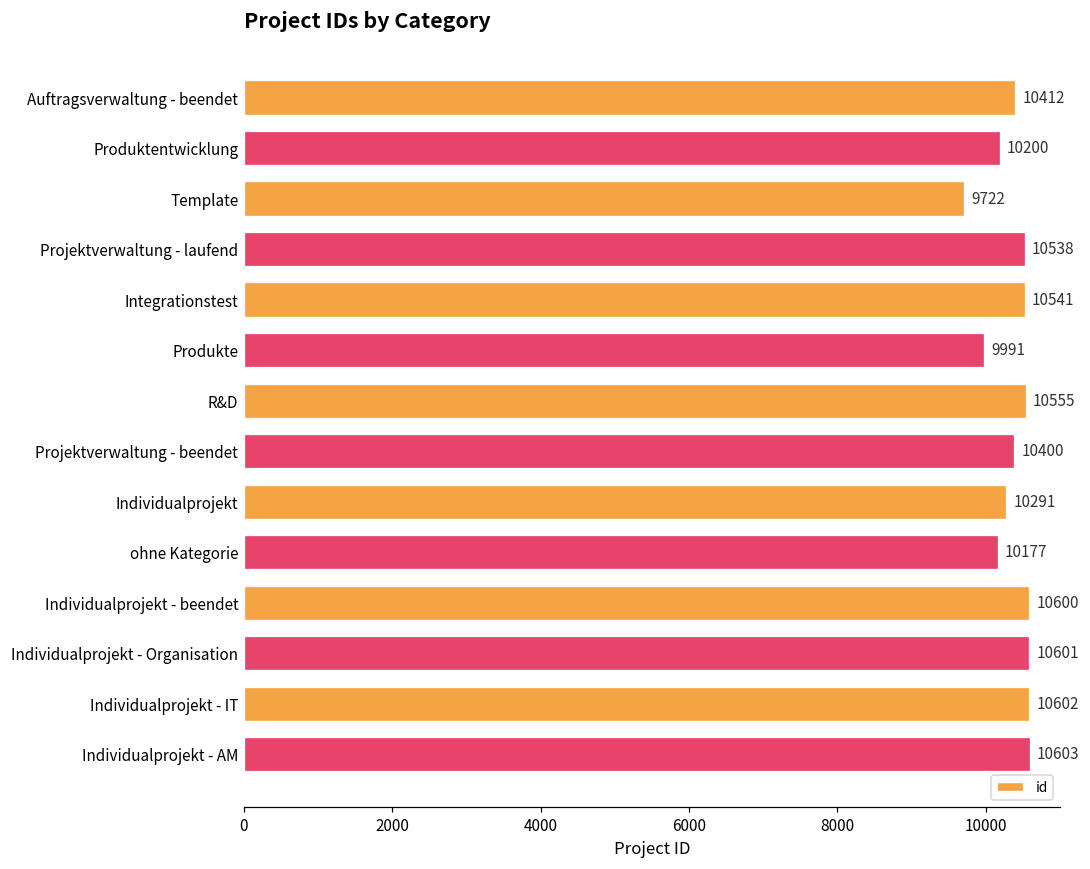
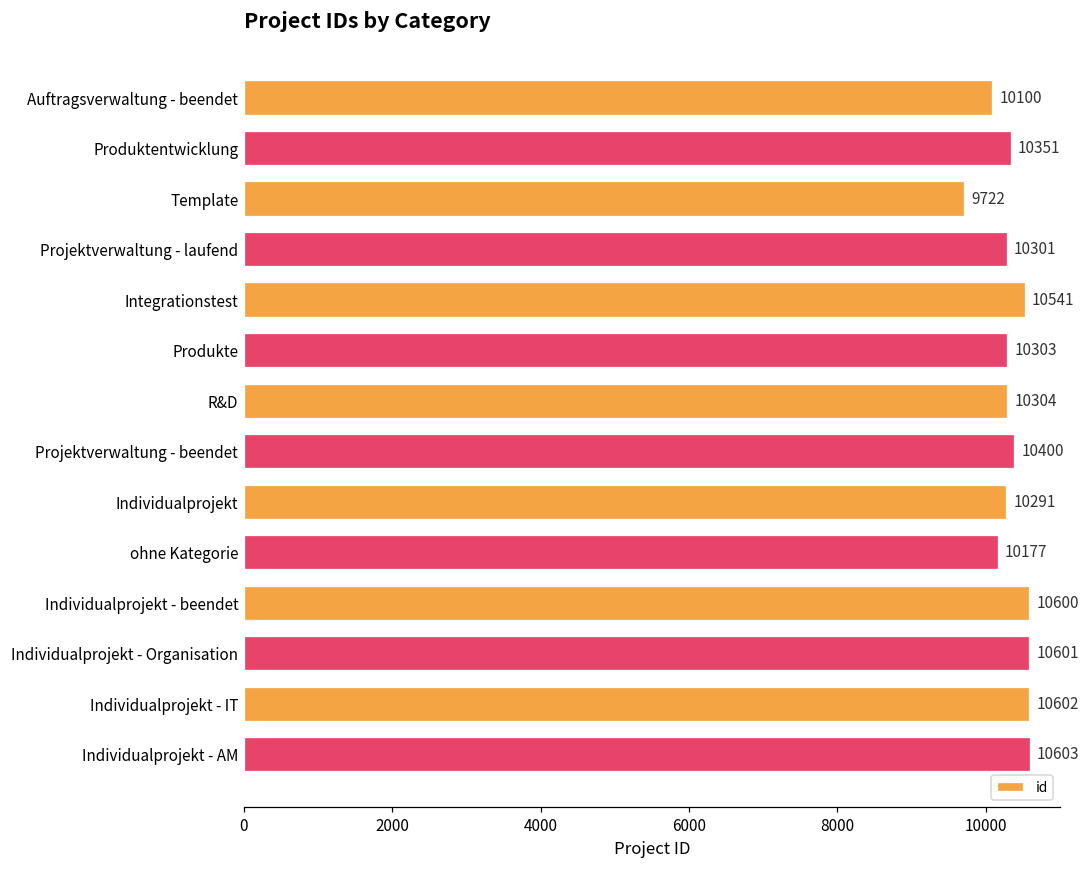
Auftragsverwaltung - beendet: 10412 -> 10100
Produktentwicklung: 10200 -> 10351
Projektverwaltung - laufend: 10538 -> 10301
Produkte: 9991 -> 10303
R&D: 10555 -> 10304
